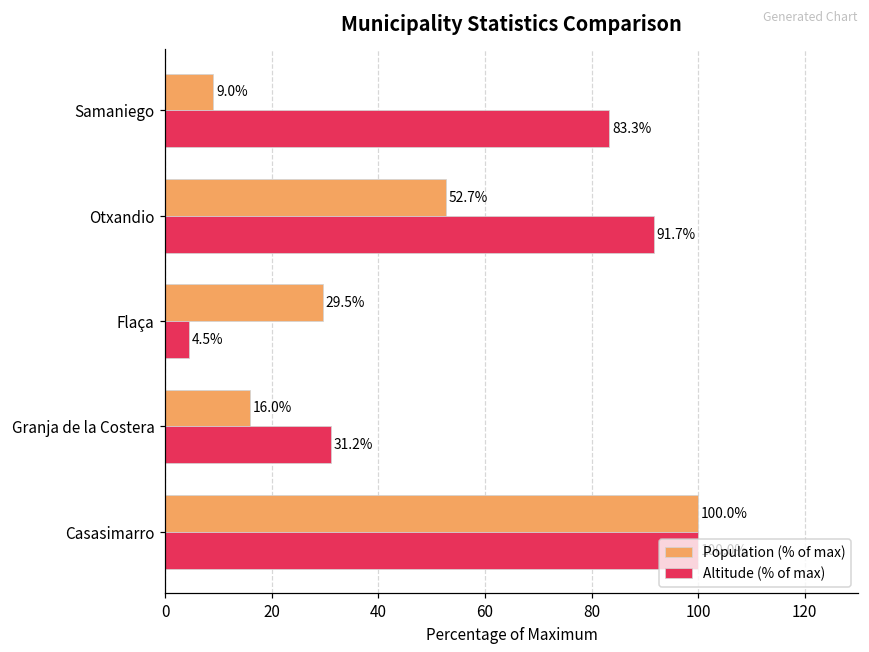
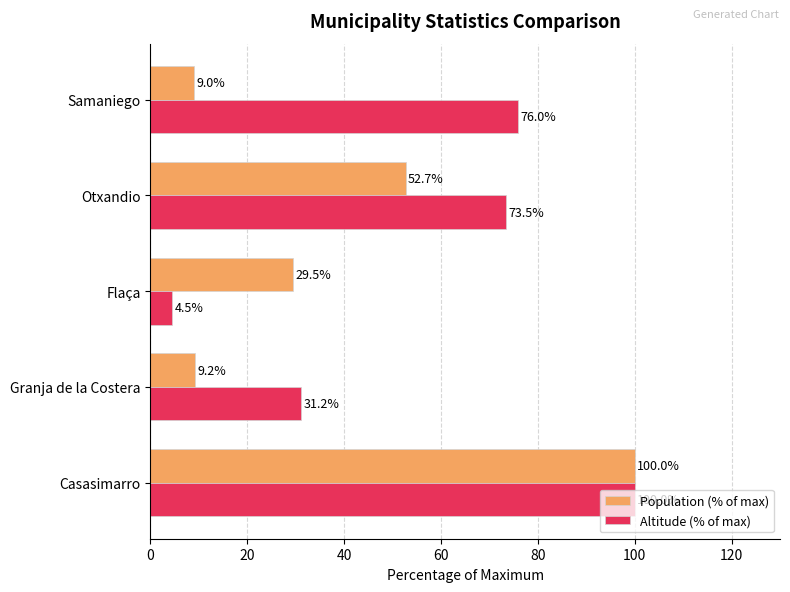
Altitude (% of max), Samaniego: 83.3% -> 76.0%
Altitude (% of max), Otxandio: 91.7% -> 73.5%
Population (% of max), Granja de la Costera: 16.0% -> 9.2%
